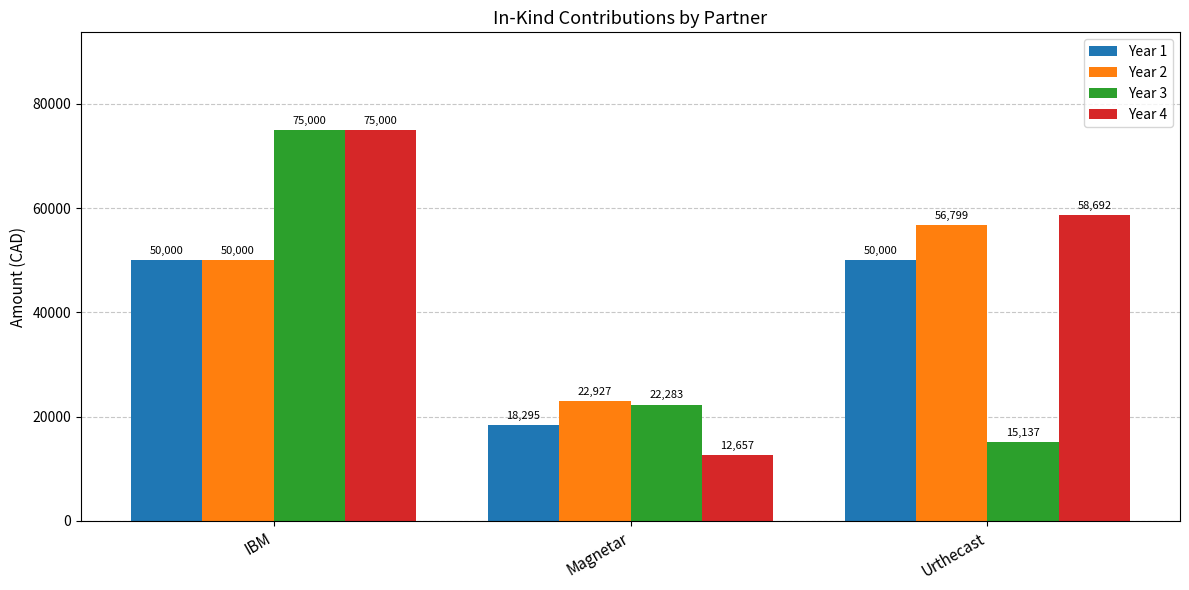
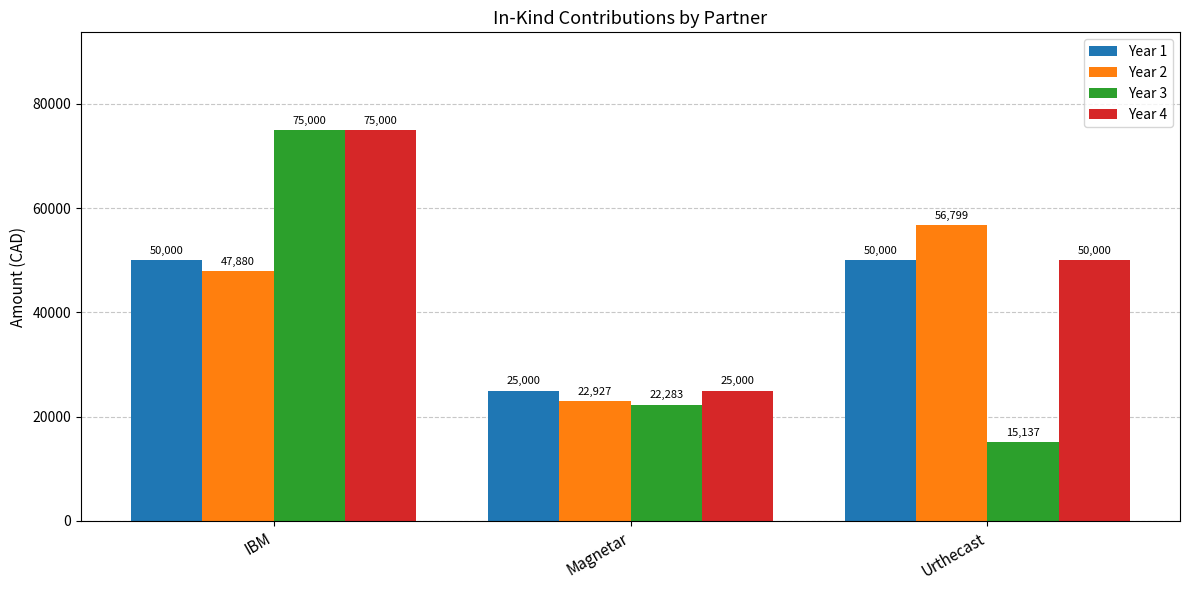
Year 2, IBM: 50,000 -> 47,880
Year 1, Magnetar: 18,295 -> 25,000
Year 4, Magnetar: 12,657 -> 25,000
Year 4, Urthecast: 58,692 -> 50,000
